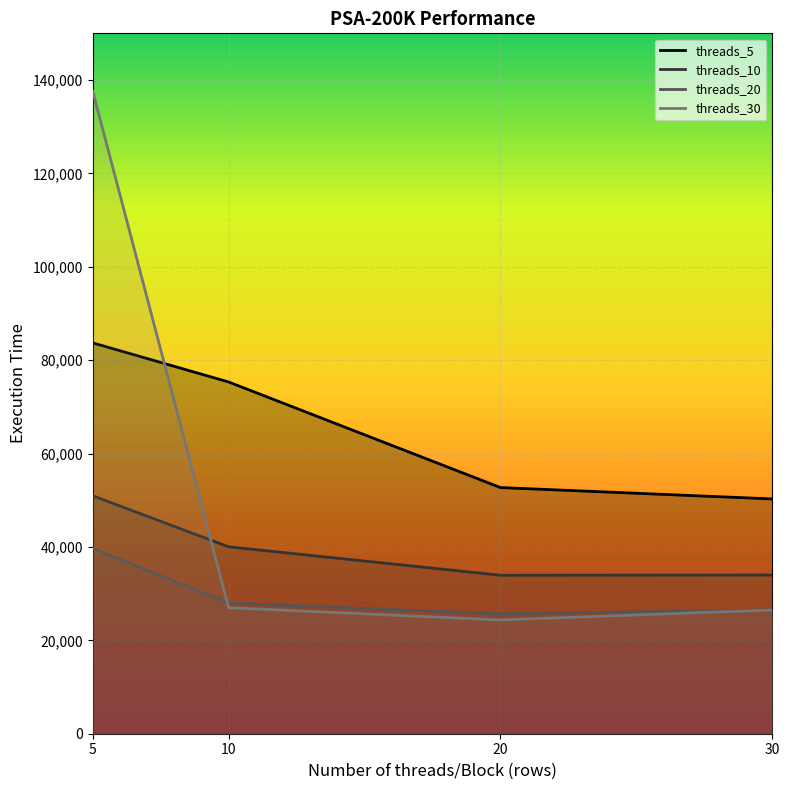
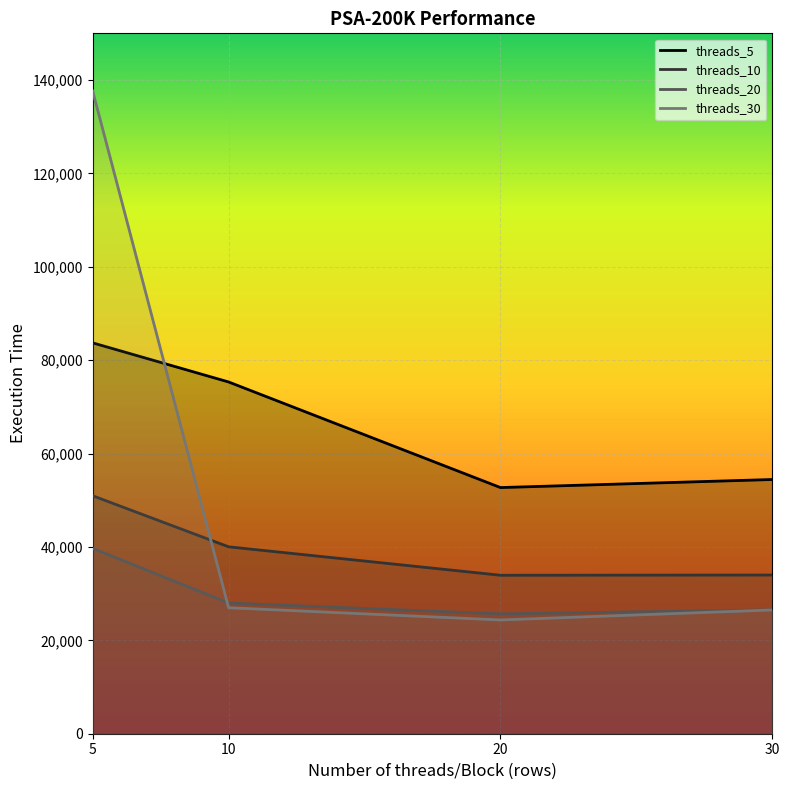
threads_5, 30: 50,000 -> 54,000
